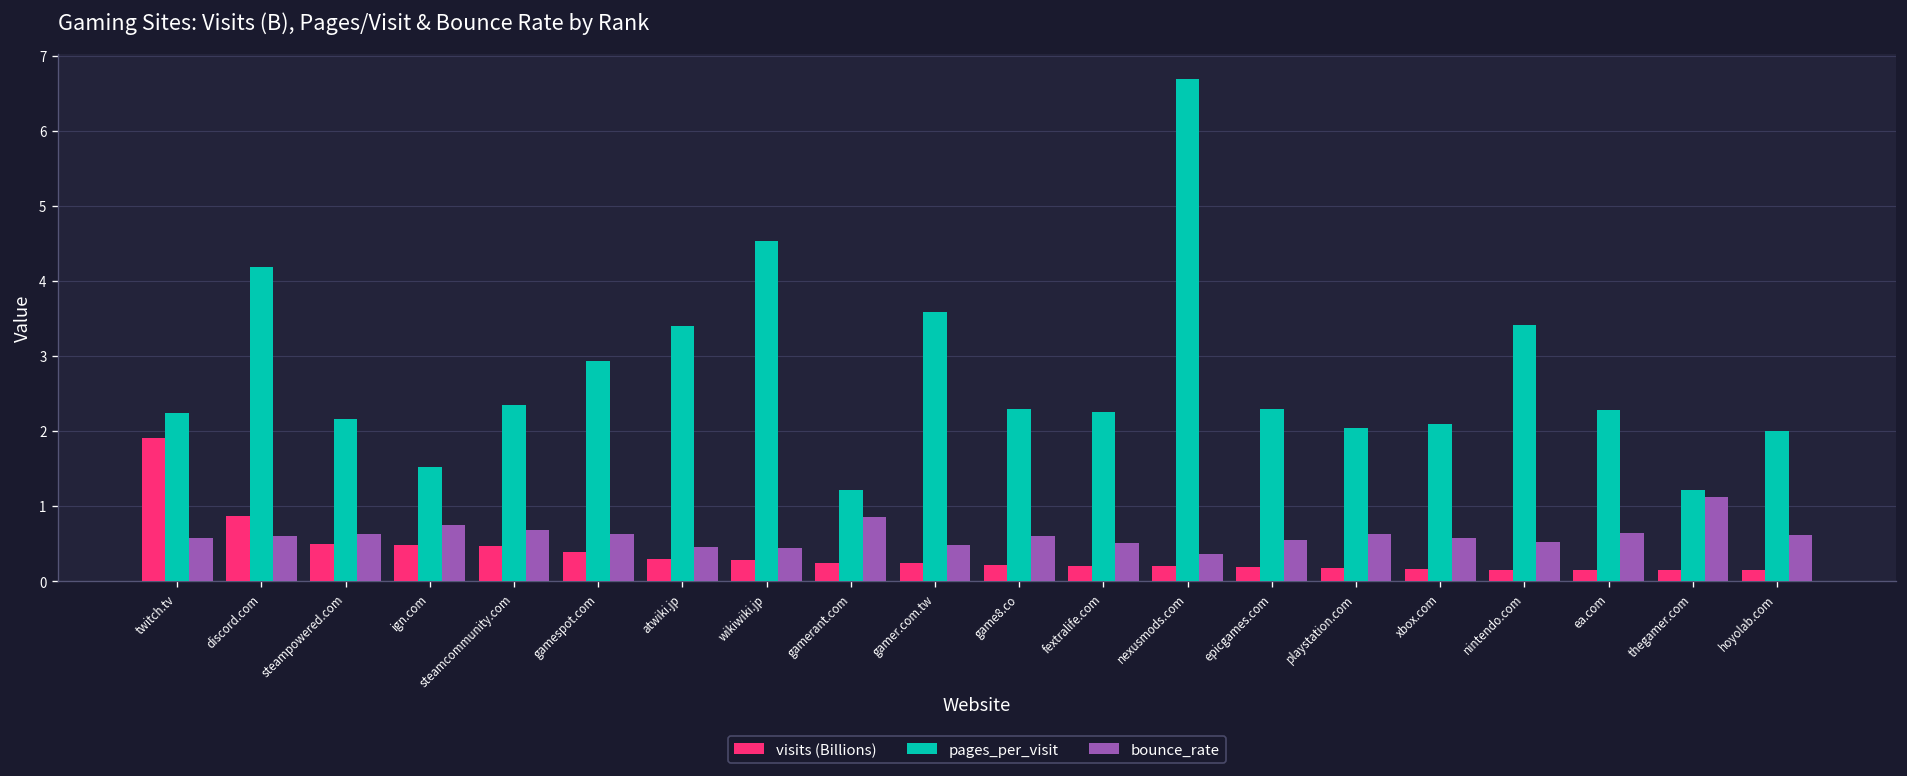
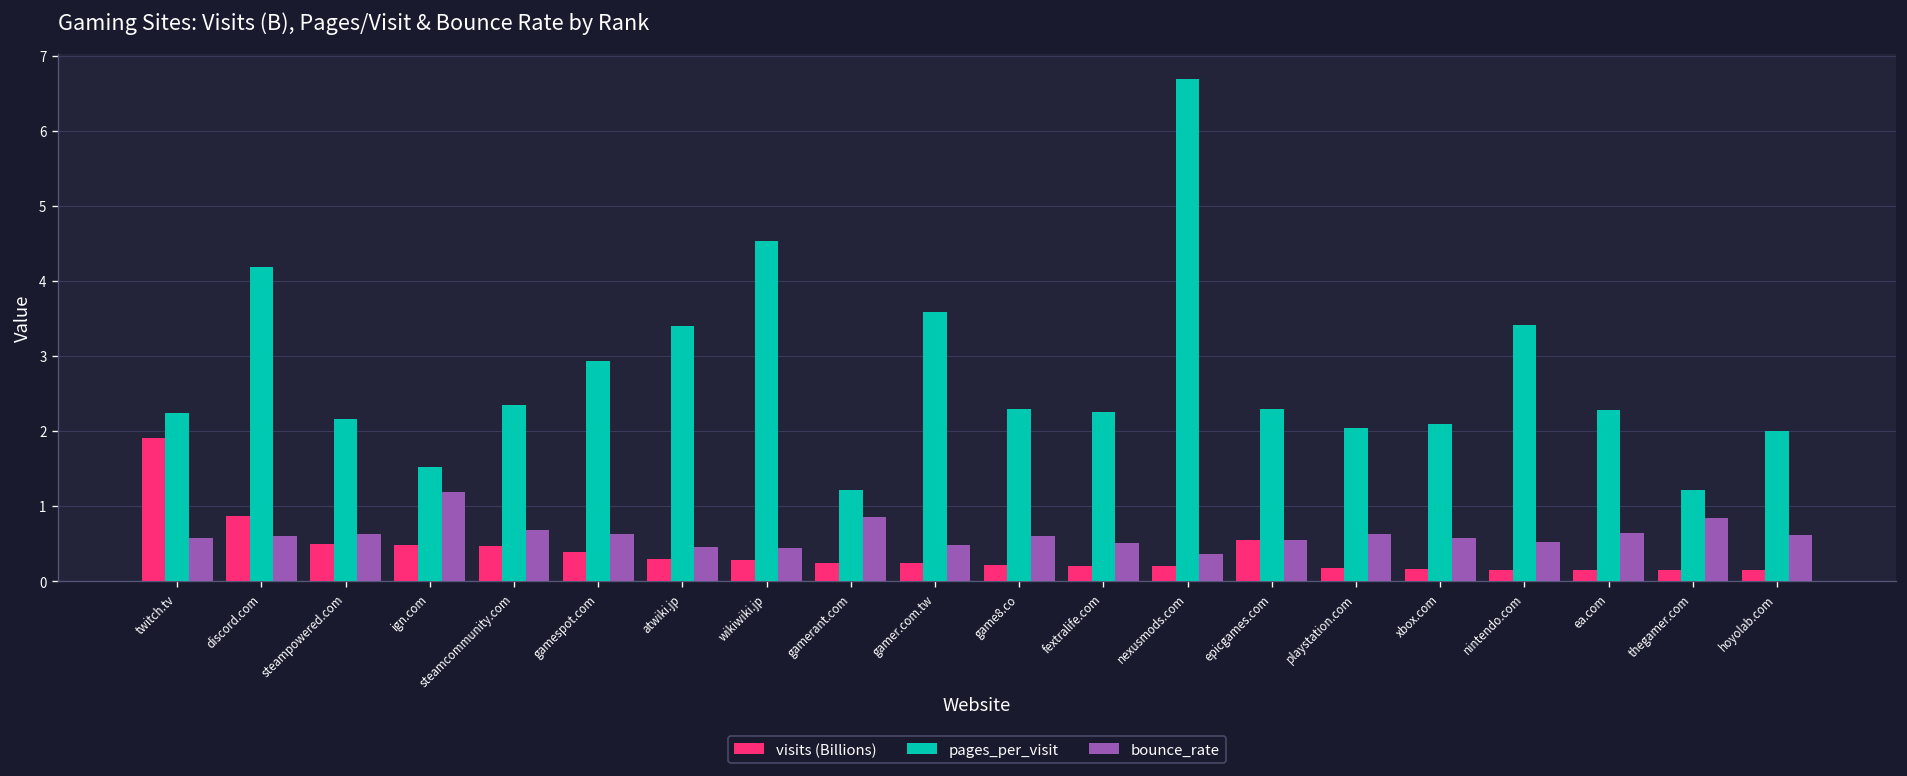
bounce_rate, ign.com: 0.8 -> 1.2
visits (Billions), epicgames.com: 0.2 -> 0.6
bounce_rate, thegamer.com: 1.1 -> 0.8
